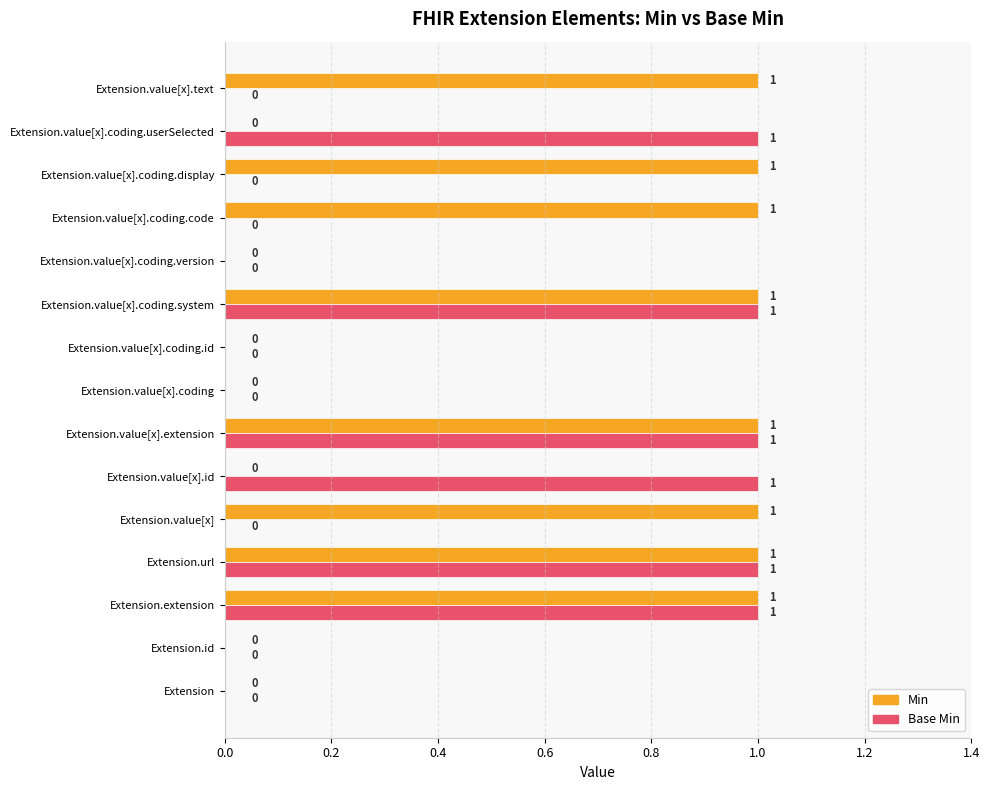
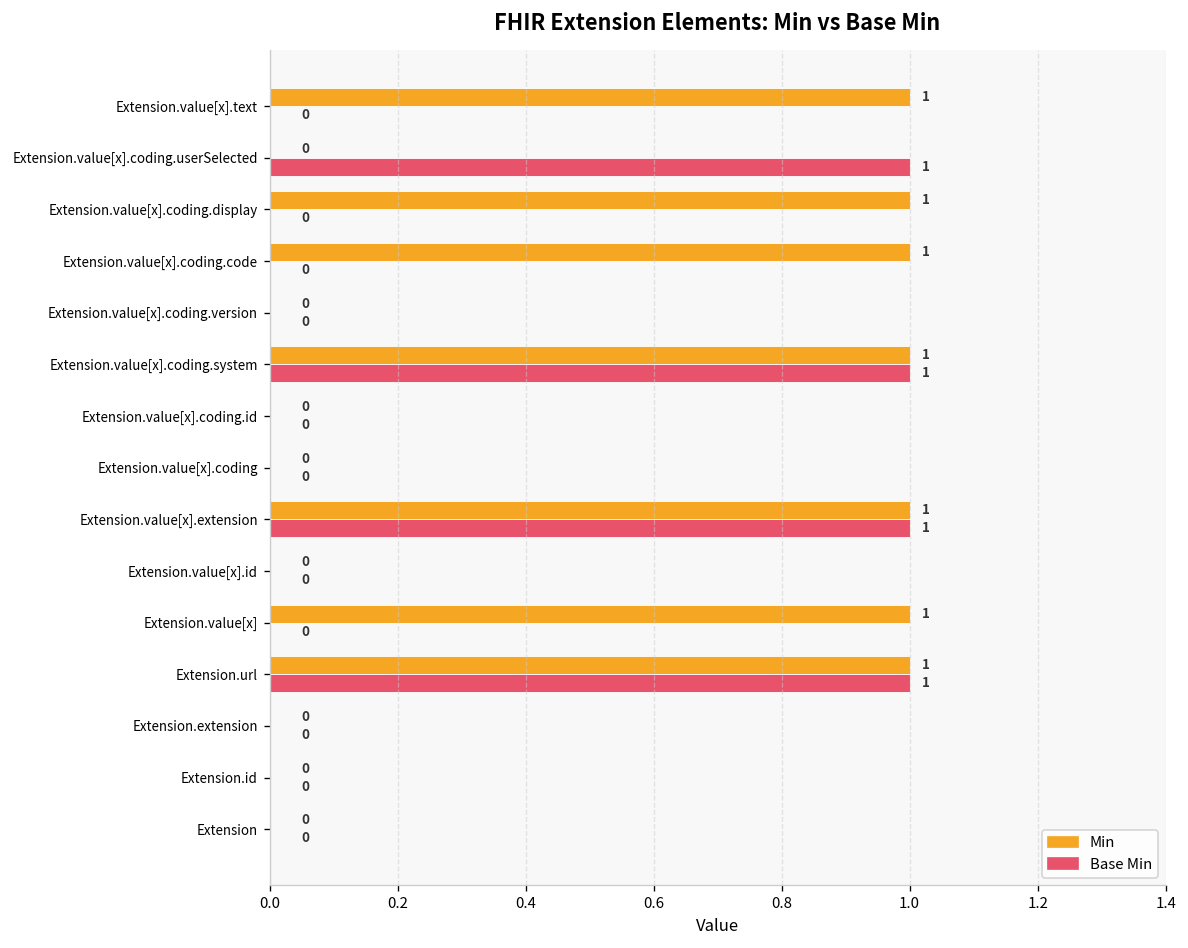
Base Min, Extension.value[x].id: 1 -> 0
Min, Extension.extension: 1 -> 0
Base Min, Extension.extension: 1 -> 0
